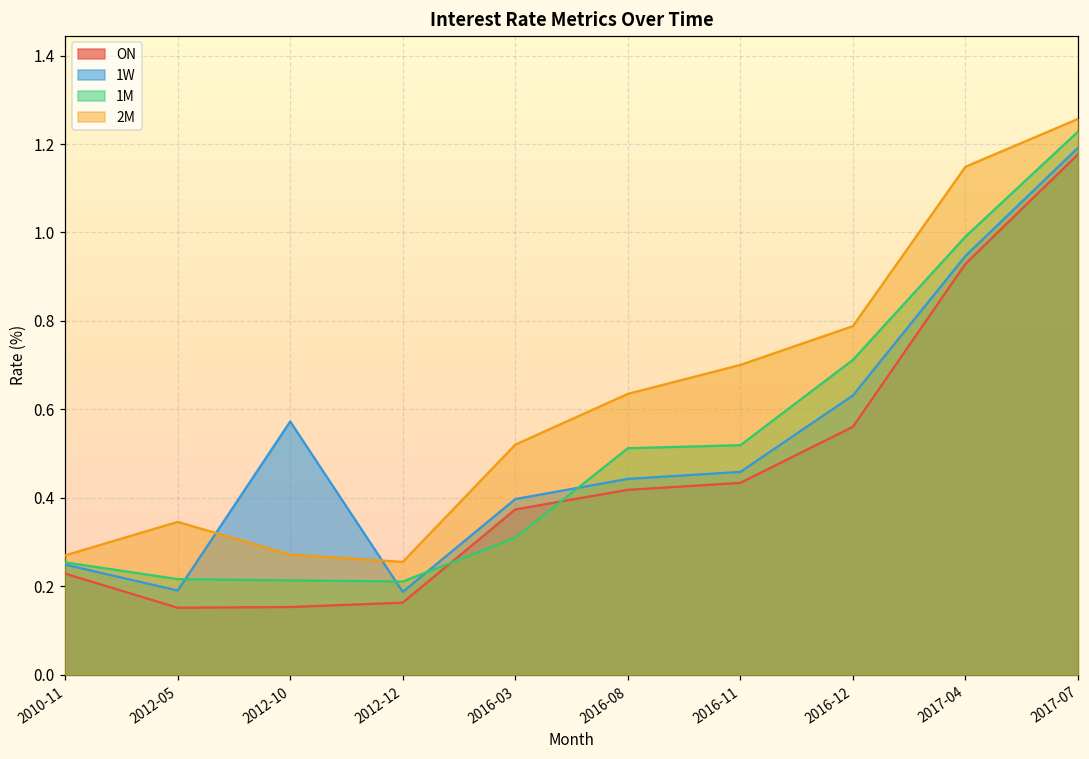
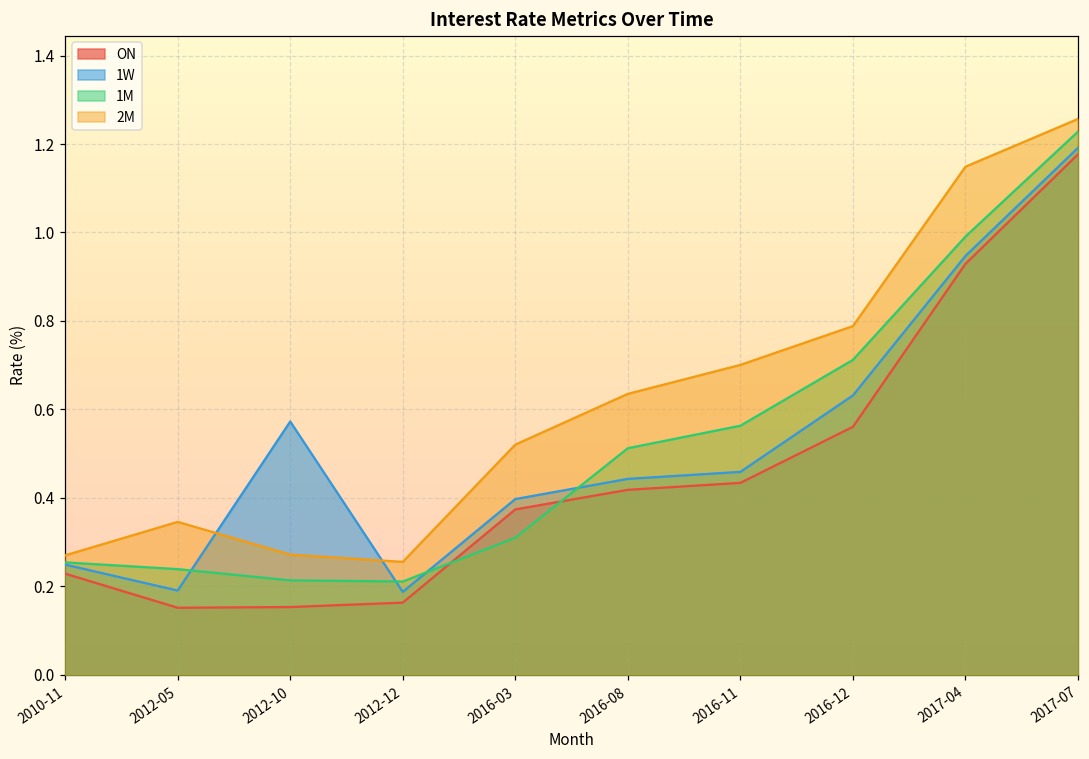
1M, 2012-05: 0.22 -> 0.24
1M, 2016-11: 0.52 -> 0.56
